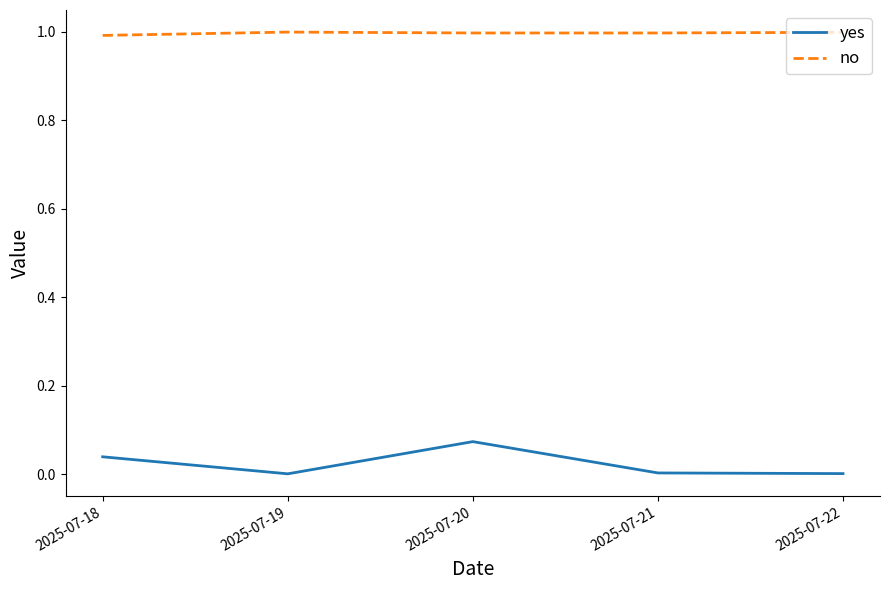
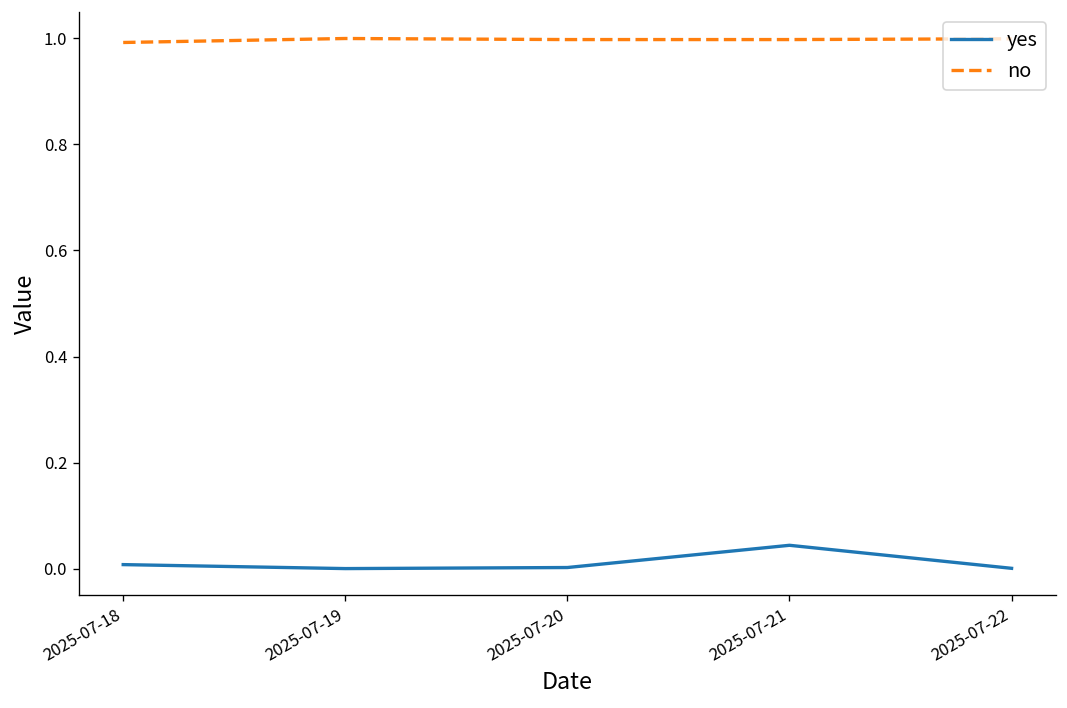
yes, 2025-07-18: 0.04 -> 0.01
yes, 2025-07-20: 0.07 -> 0.00
yes, 2025-07-21: 0.00 -> 0.04
